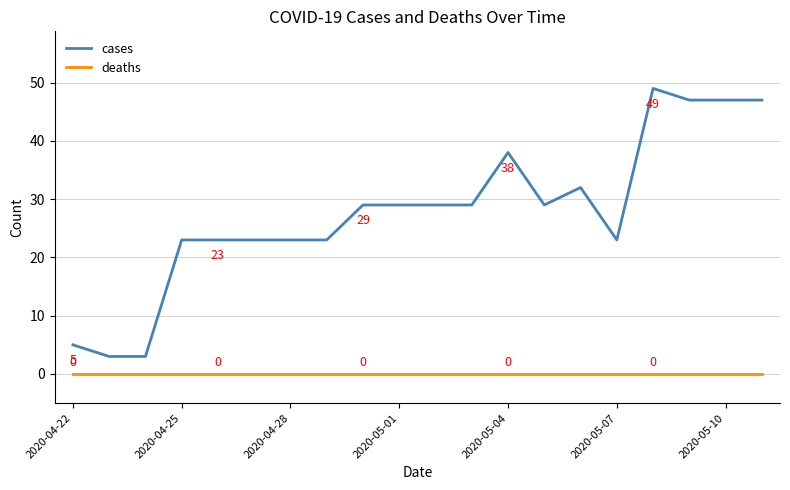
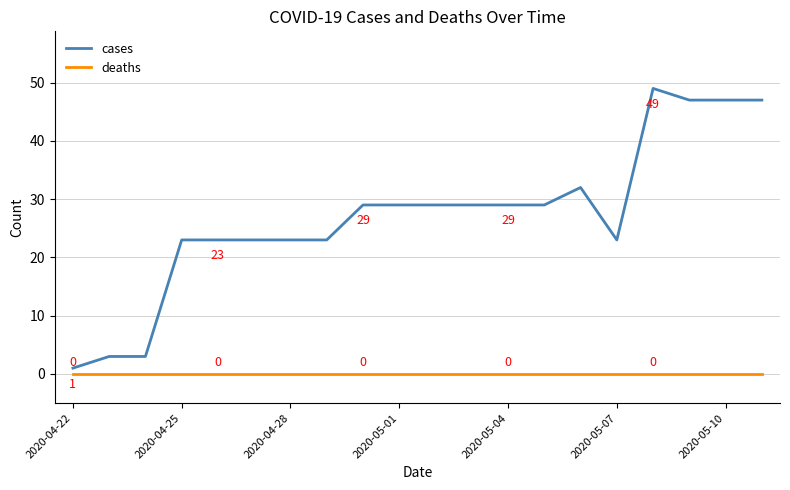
cases, 2020-04-22: 5 -> 1
cases, 2020-05-04: 38 -> 29
